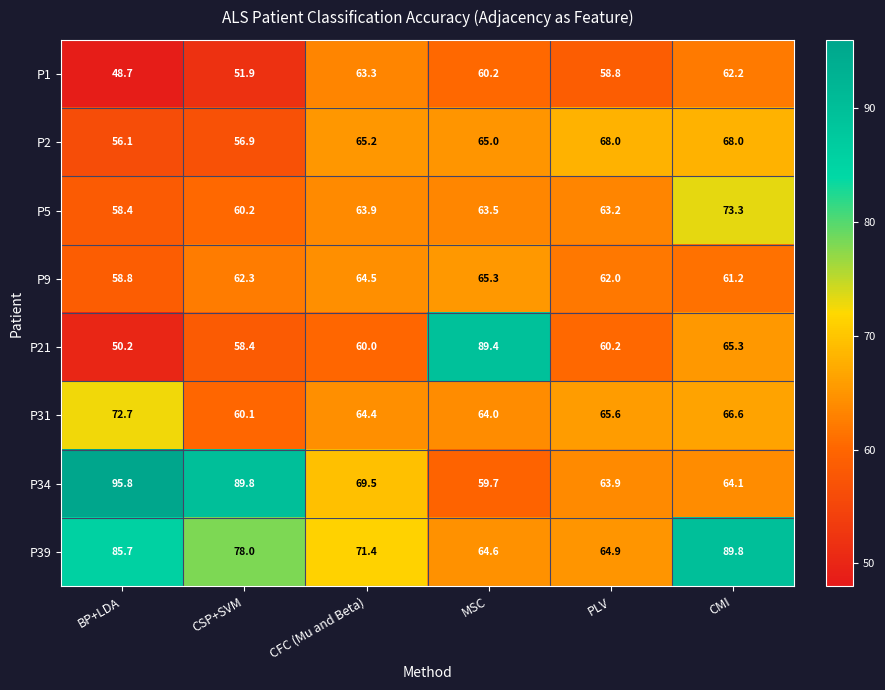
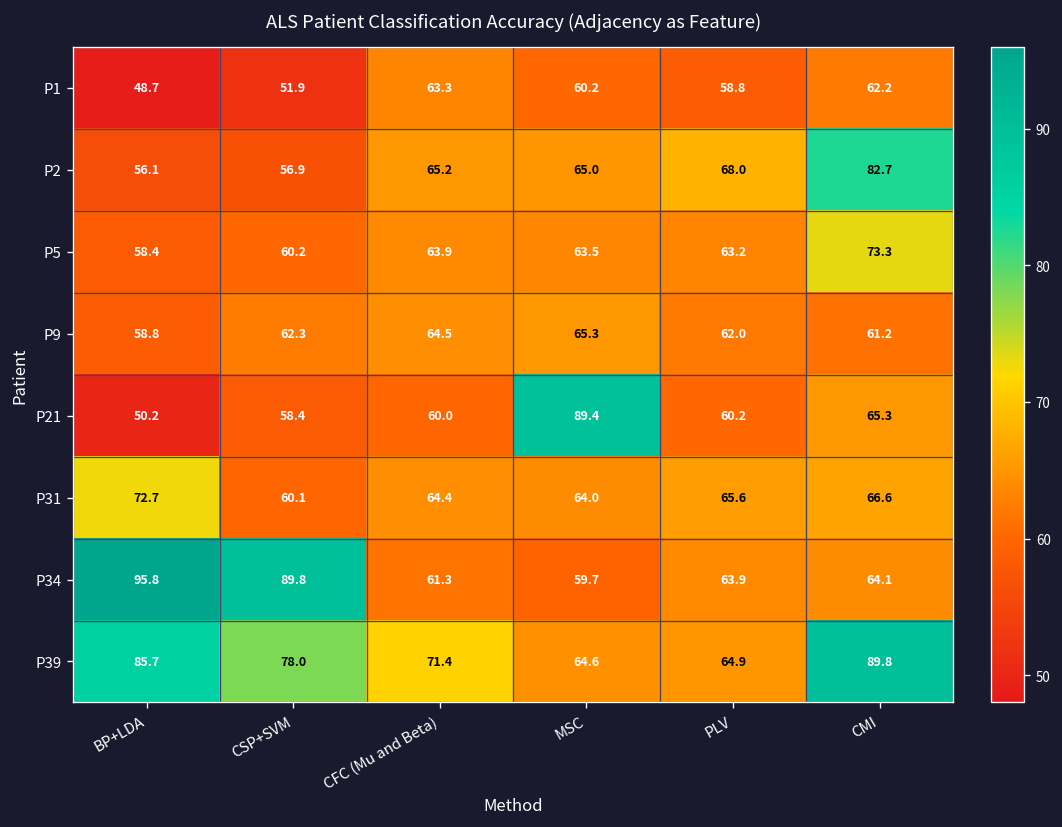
P2, CMI: 68.0 -> 82.7
P34, CFC (Mu and Beta): 69.5 -> 61.3
